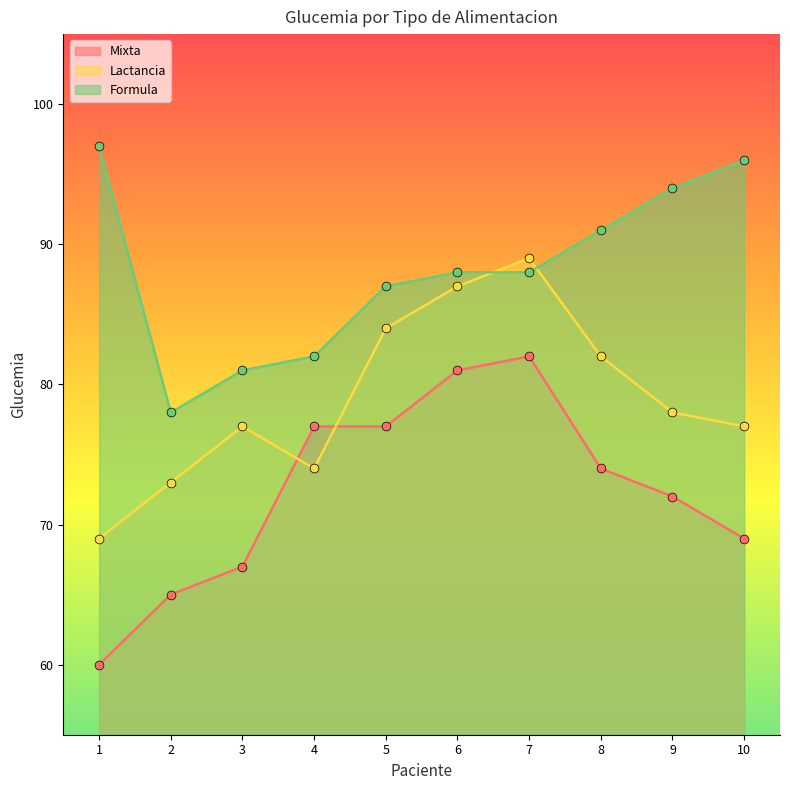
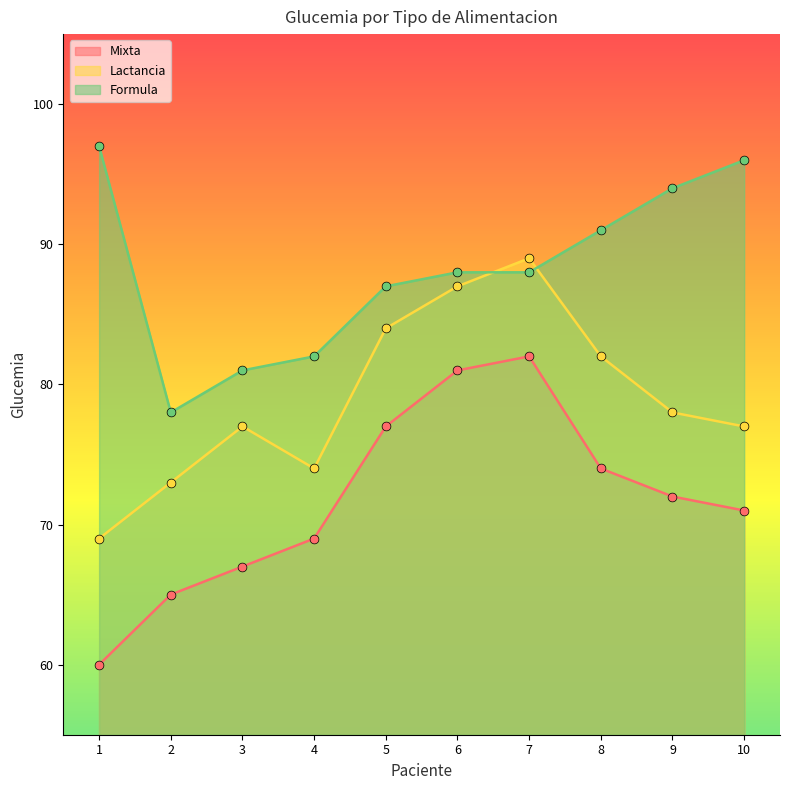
Mixta, 4: 77 -> 69
Mixta, 10: 69 -> 71
